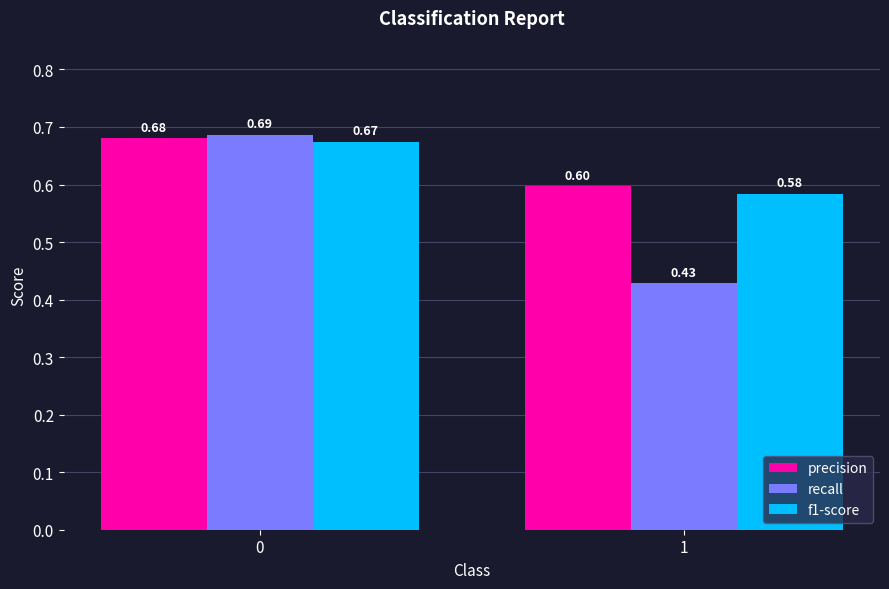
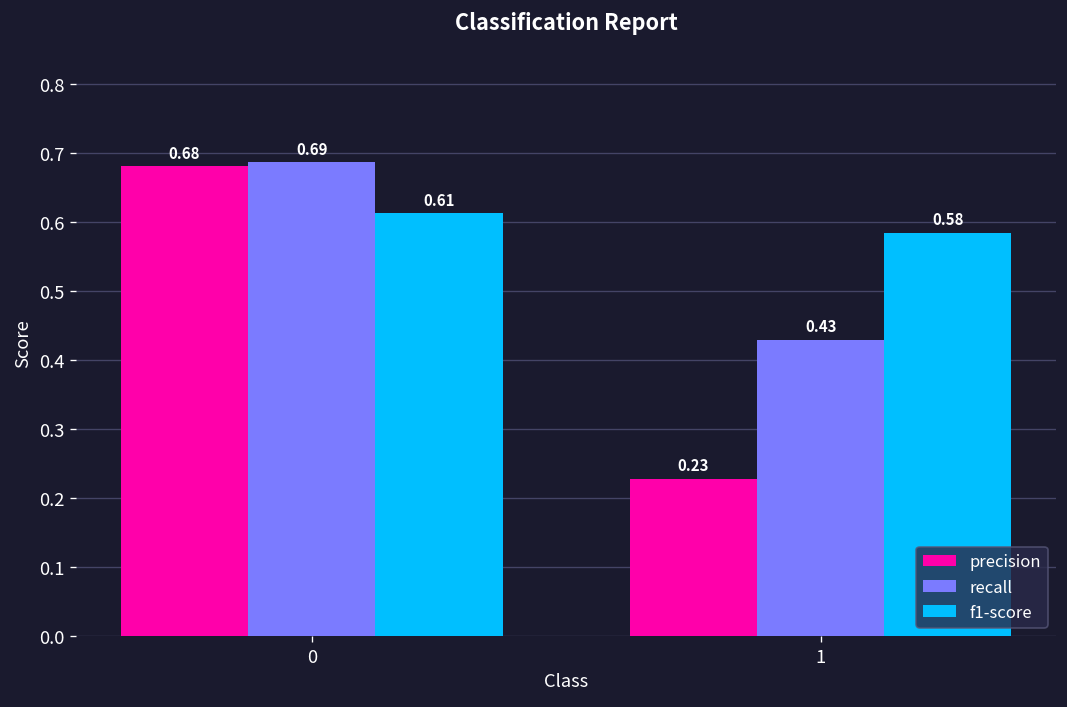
f1-score, 0: 0.67 -> 0.61
precision, 1: 0.60 -> 0.23
